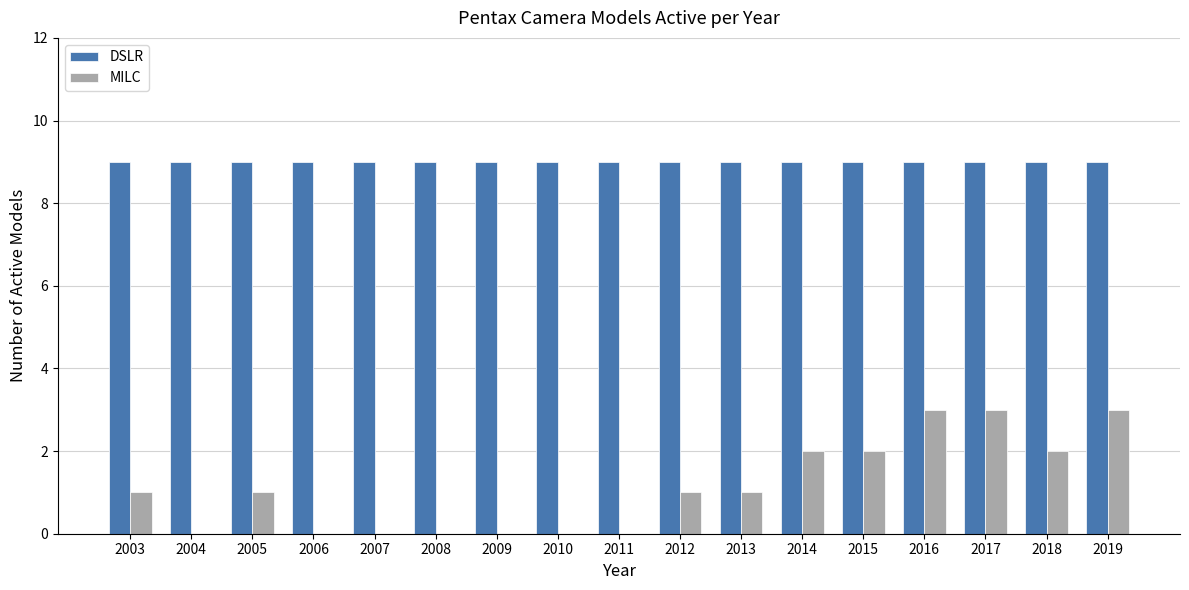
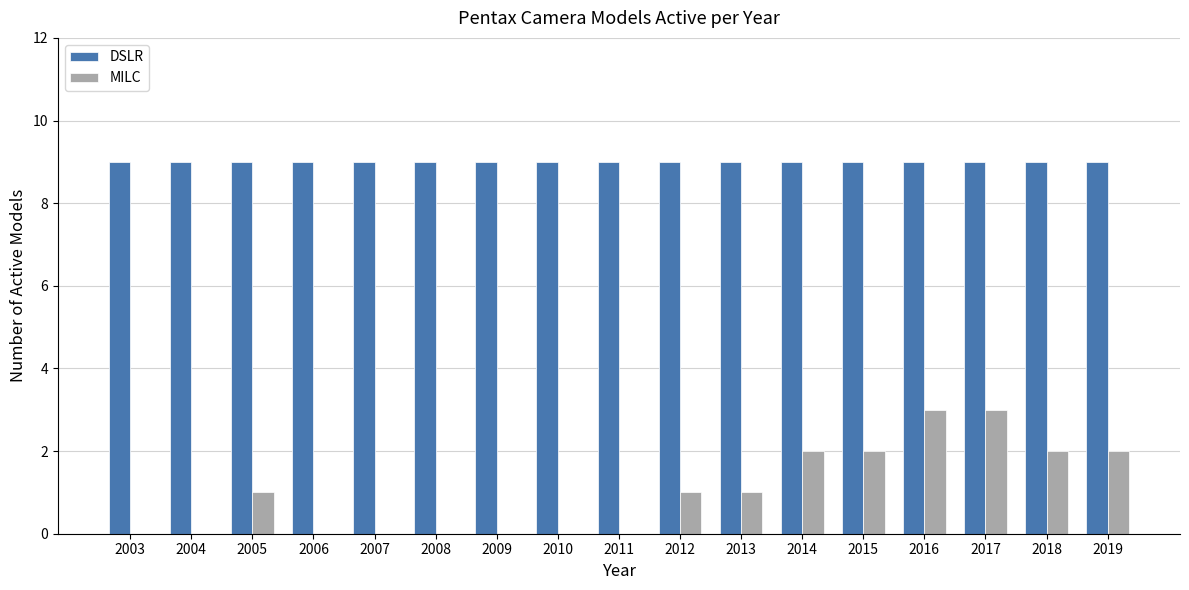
MILC, 2003: 1 -> 0
MILC, 2019: 3 -> 2
